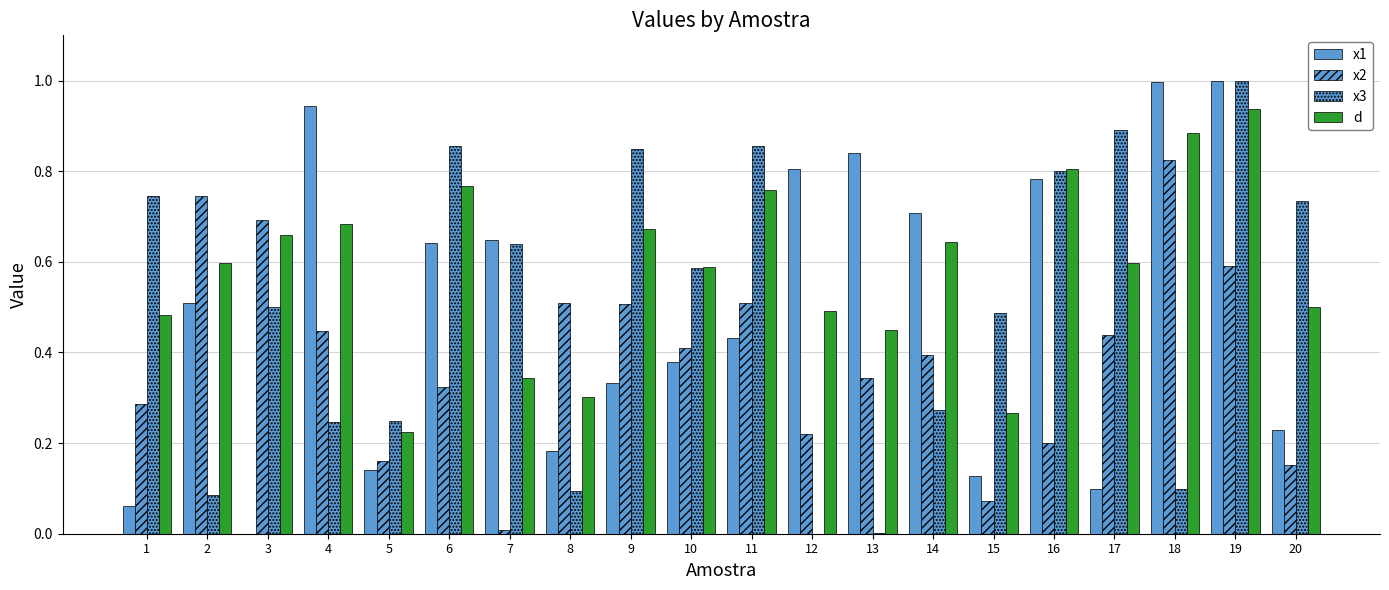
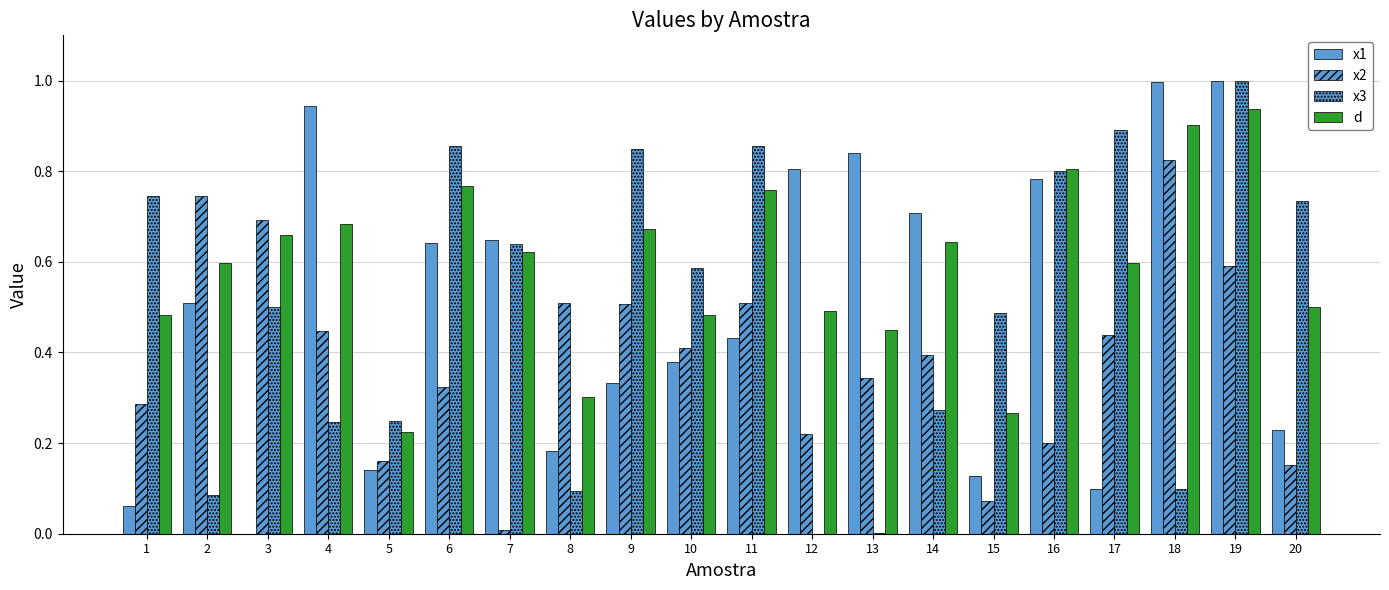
d, 7: 0.34 -> 0.62
d, 10: 0.59 -> 0.48
d, 18: 0.88 -> 0.90
